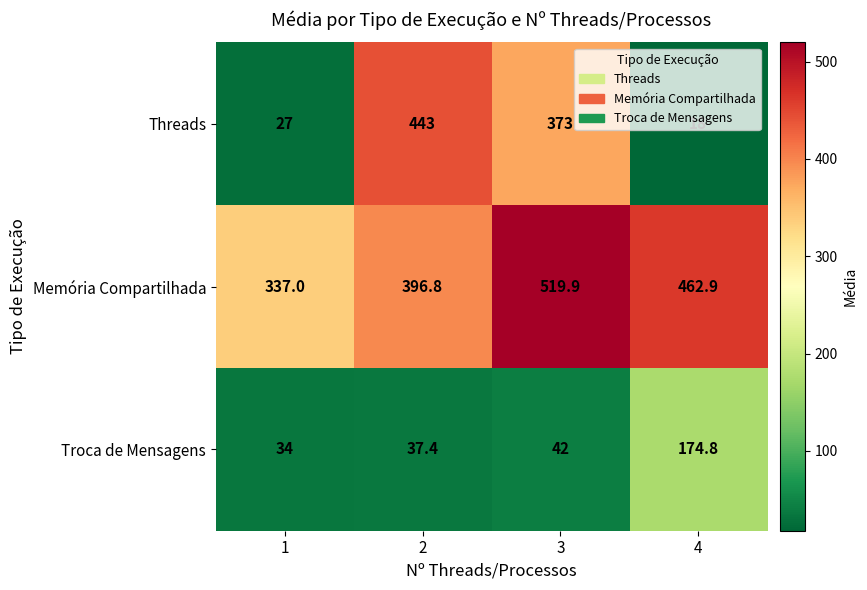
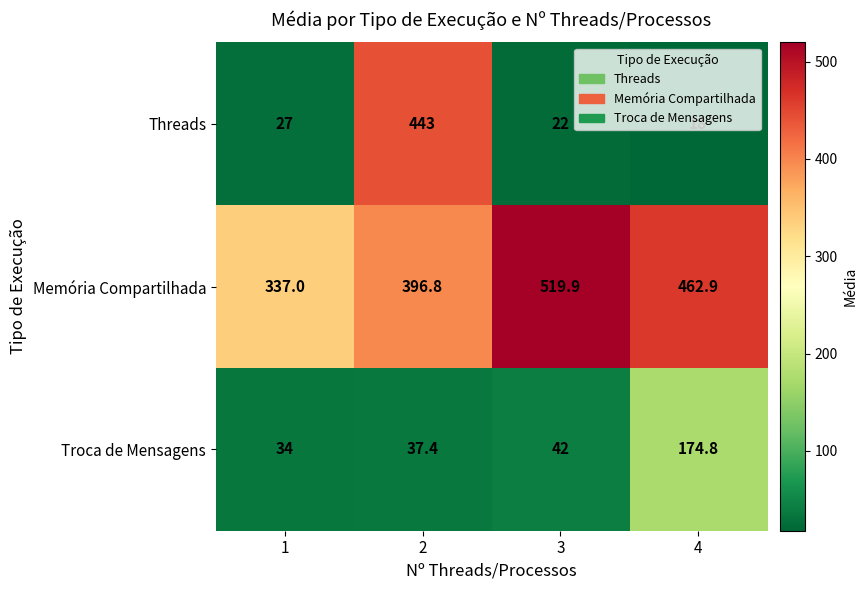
Threads, 3: 373 -> 22
